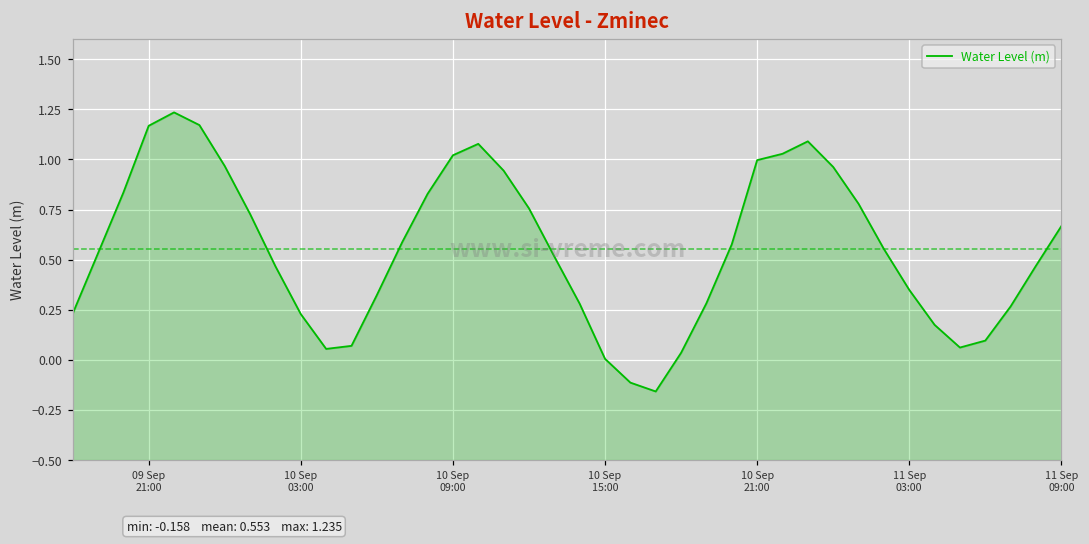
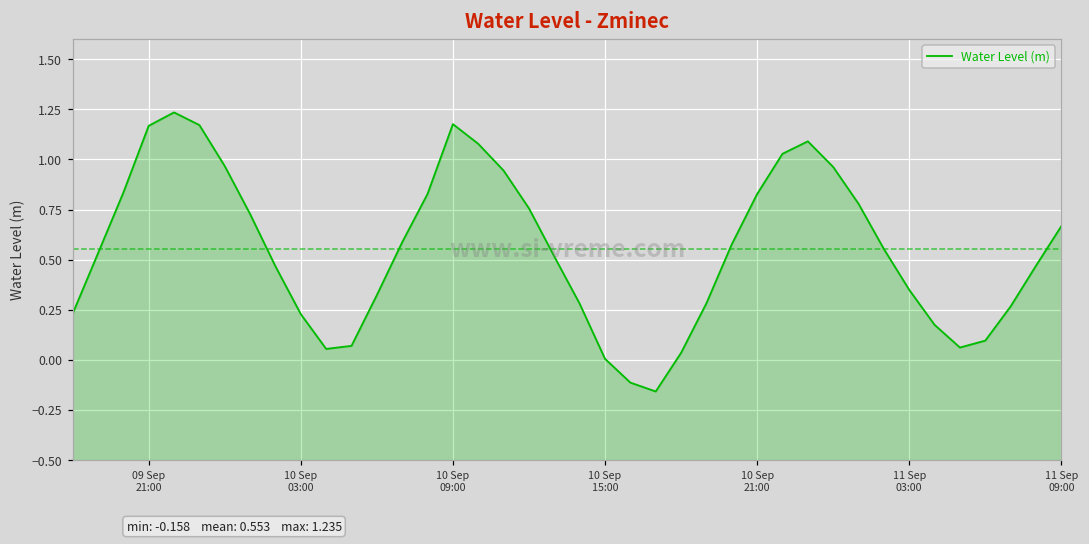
10 Sep 09:00: 1.02 -> 1.18
10 Sep 21:00: 1.00 -> 0.83
